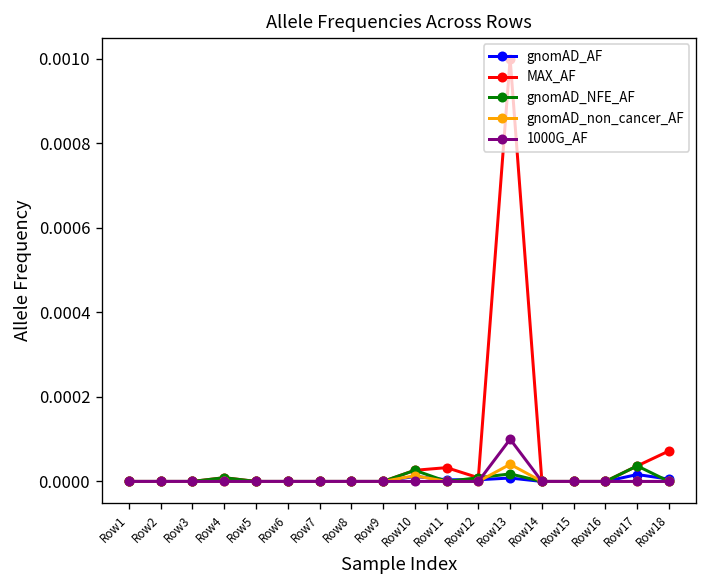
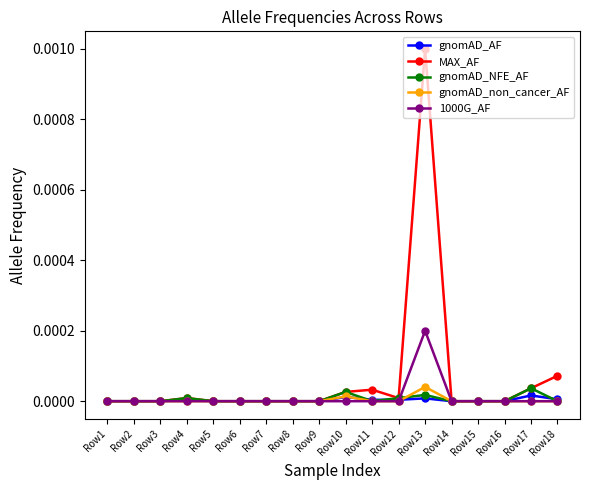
1000G_AF, Row13: 0.0001 -> 0.0002
